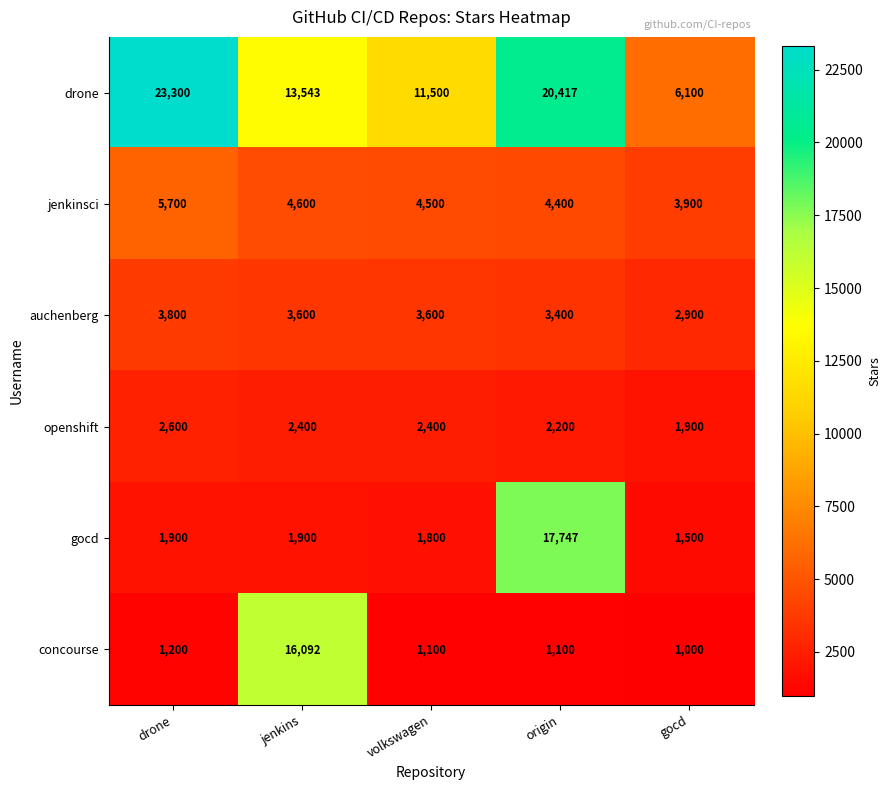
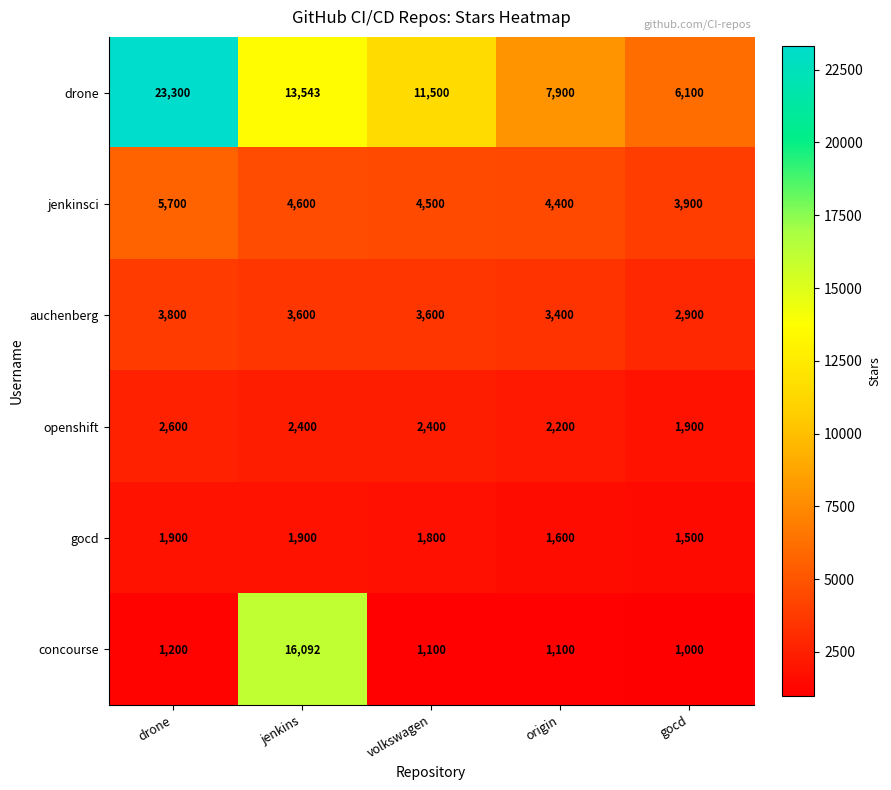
drone, origin: 20,417 -> 7,900
gocd, origin: 17,747 -> 1,600
